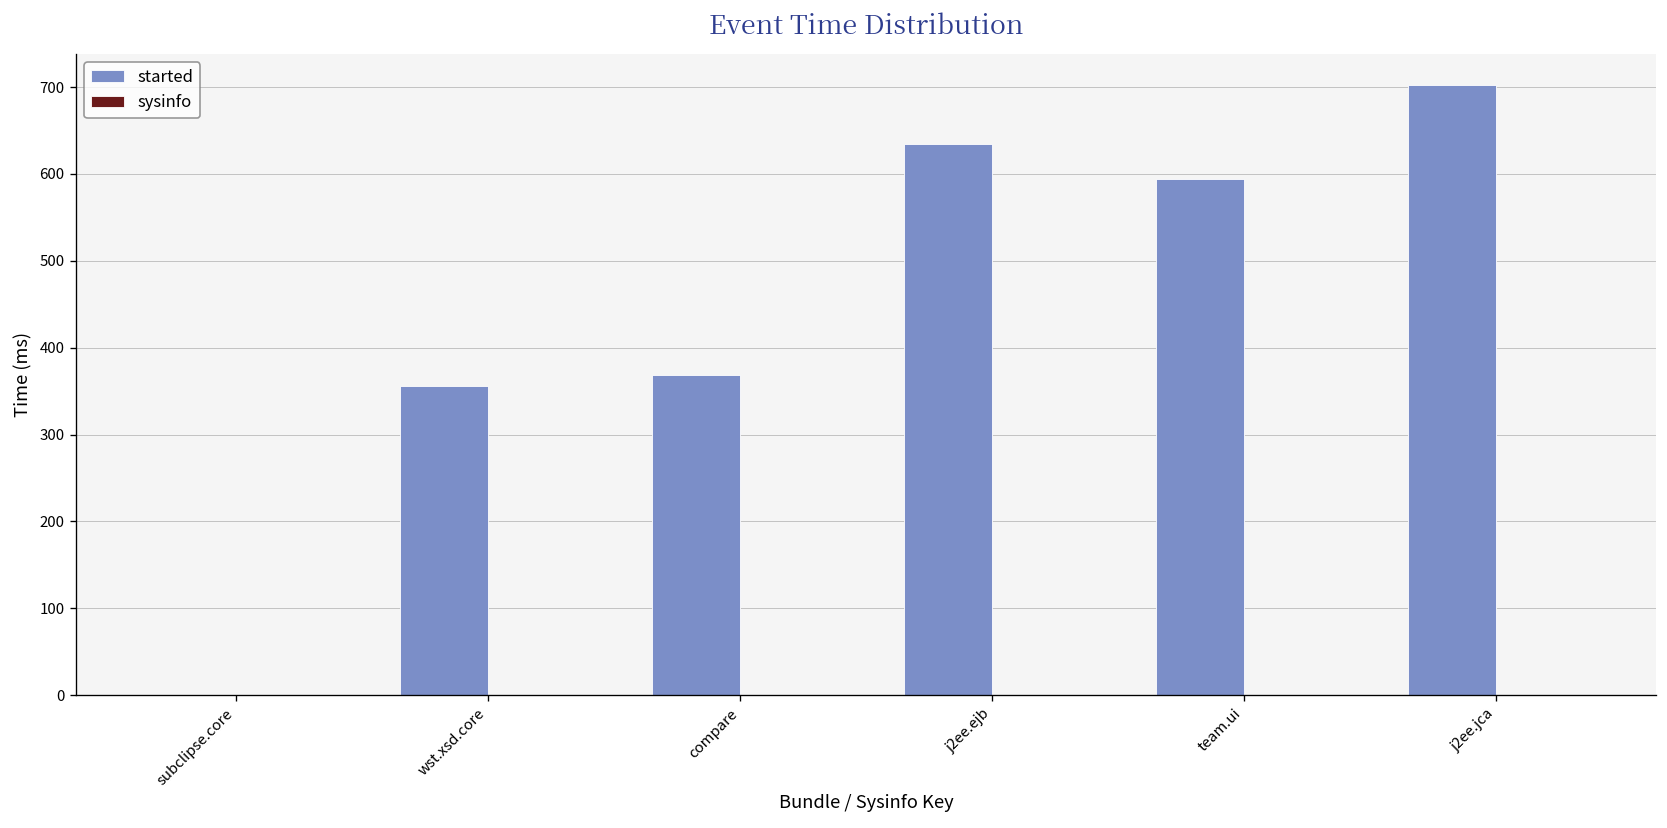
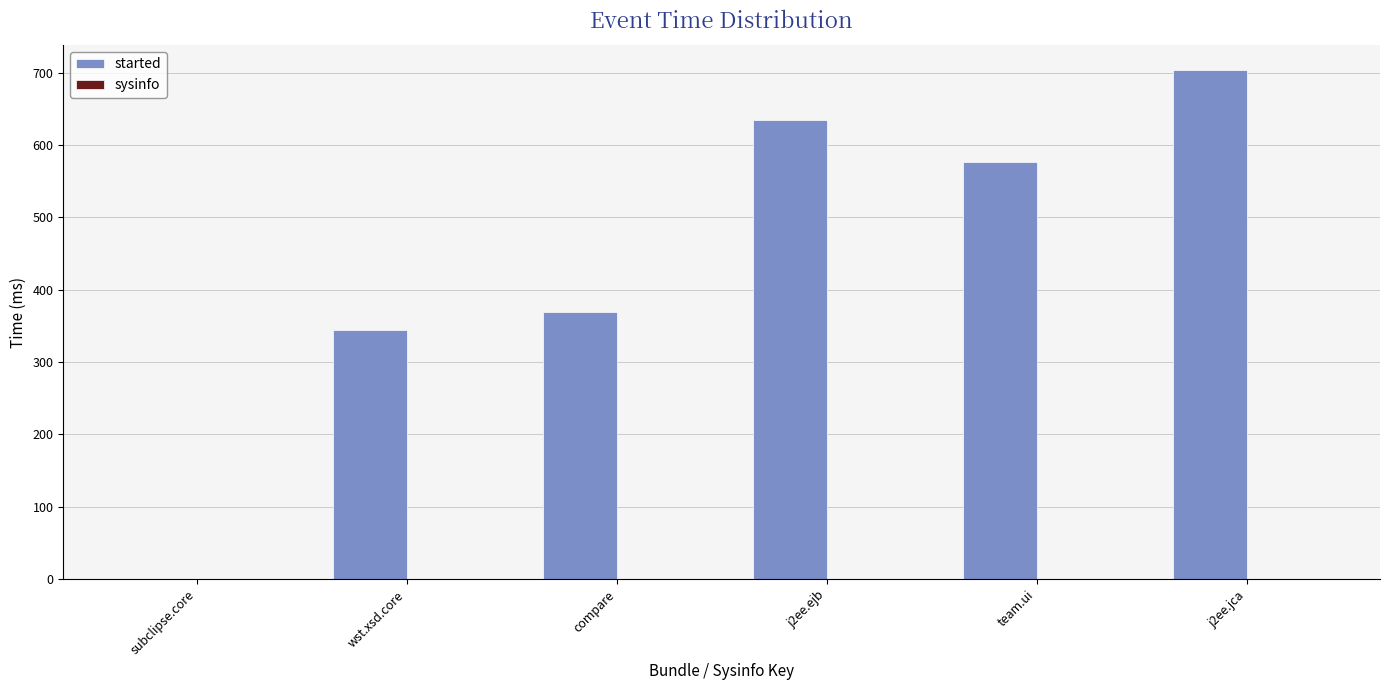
started, wst.xsd.core: 360 -> 340
started, team.ui: 590 -> 580
